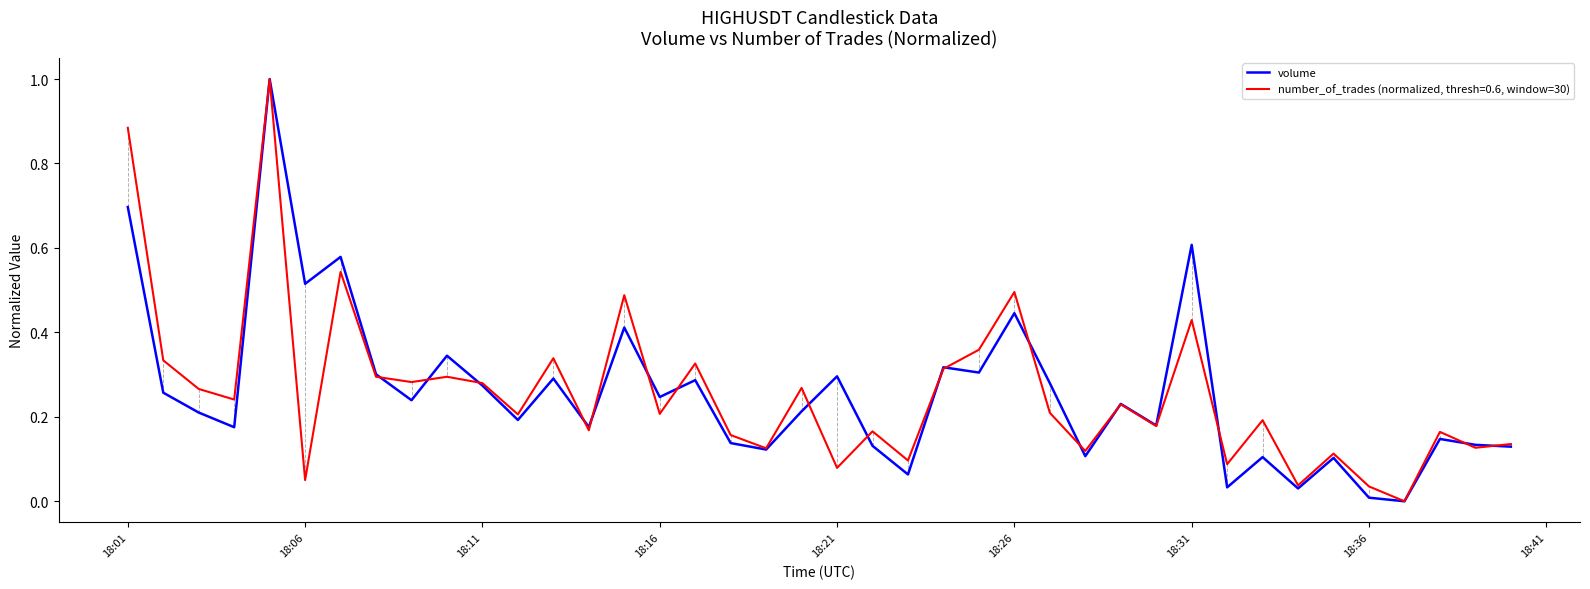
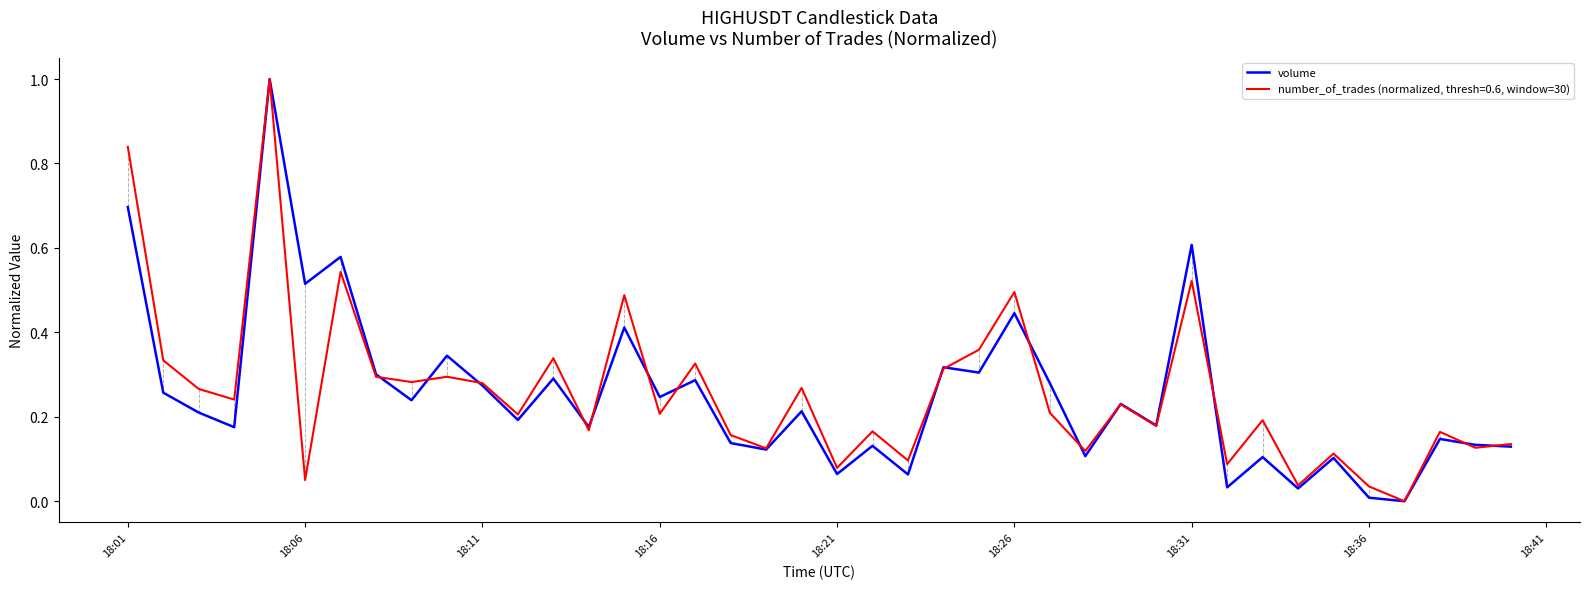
number_of_trades (normalized, thresh=0.6, window=30), 18:01: 0.88 -> 0.84
volume, 18:21: 0.30 -> 0.06
number_of_trades (normalized, thresh=0.6, window=30), 18:31: 0.43 -> 0.52
